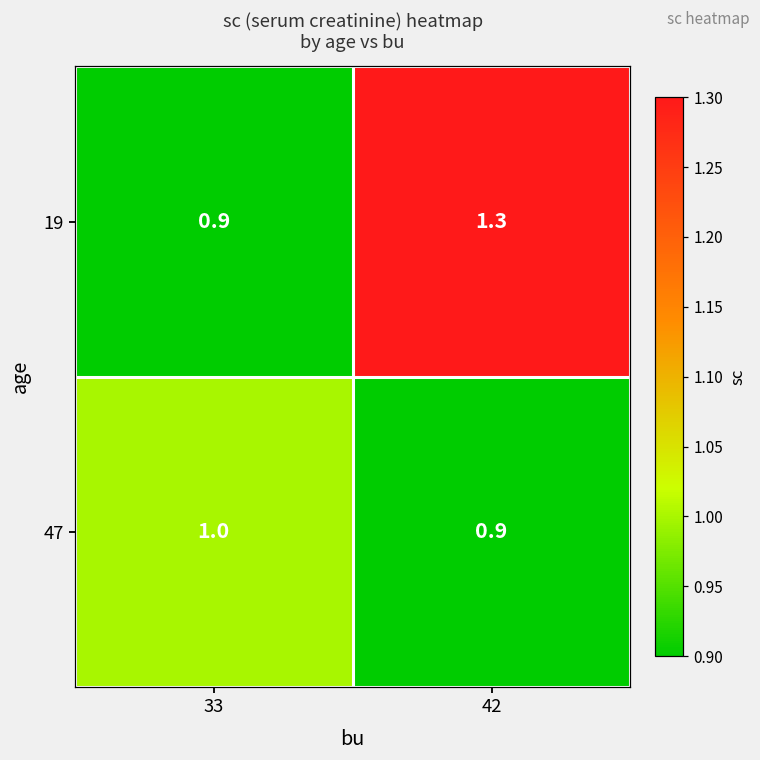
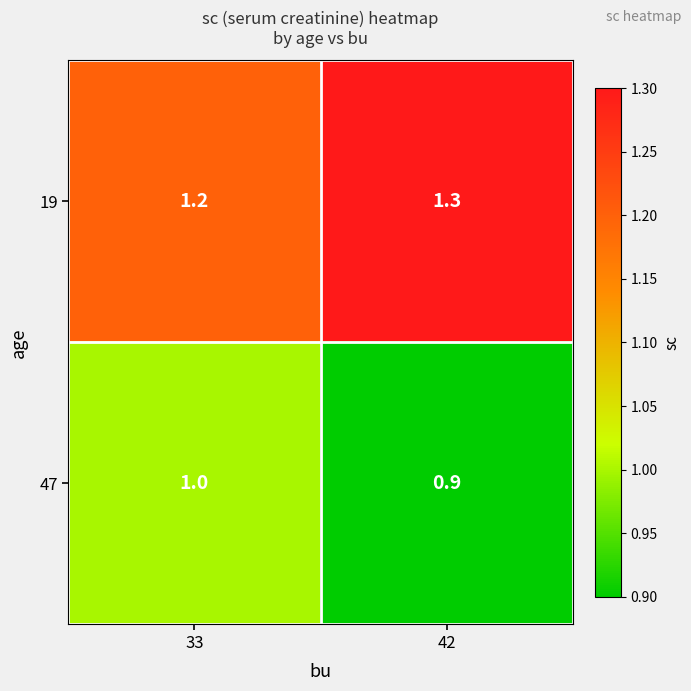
19, 33: 0.9 -> 1.2
